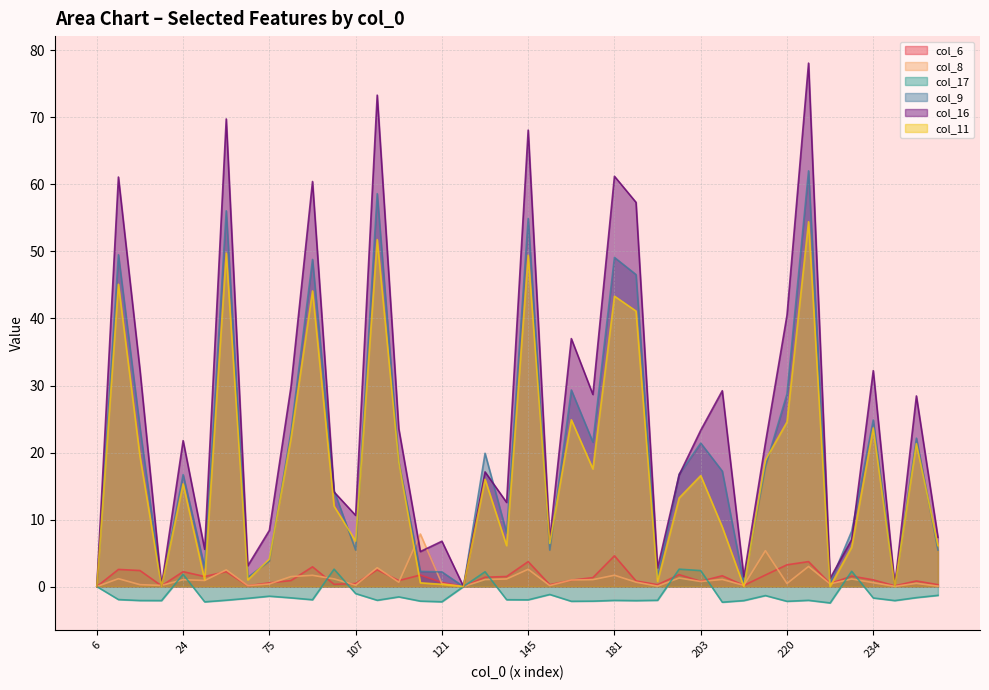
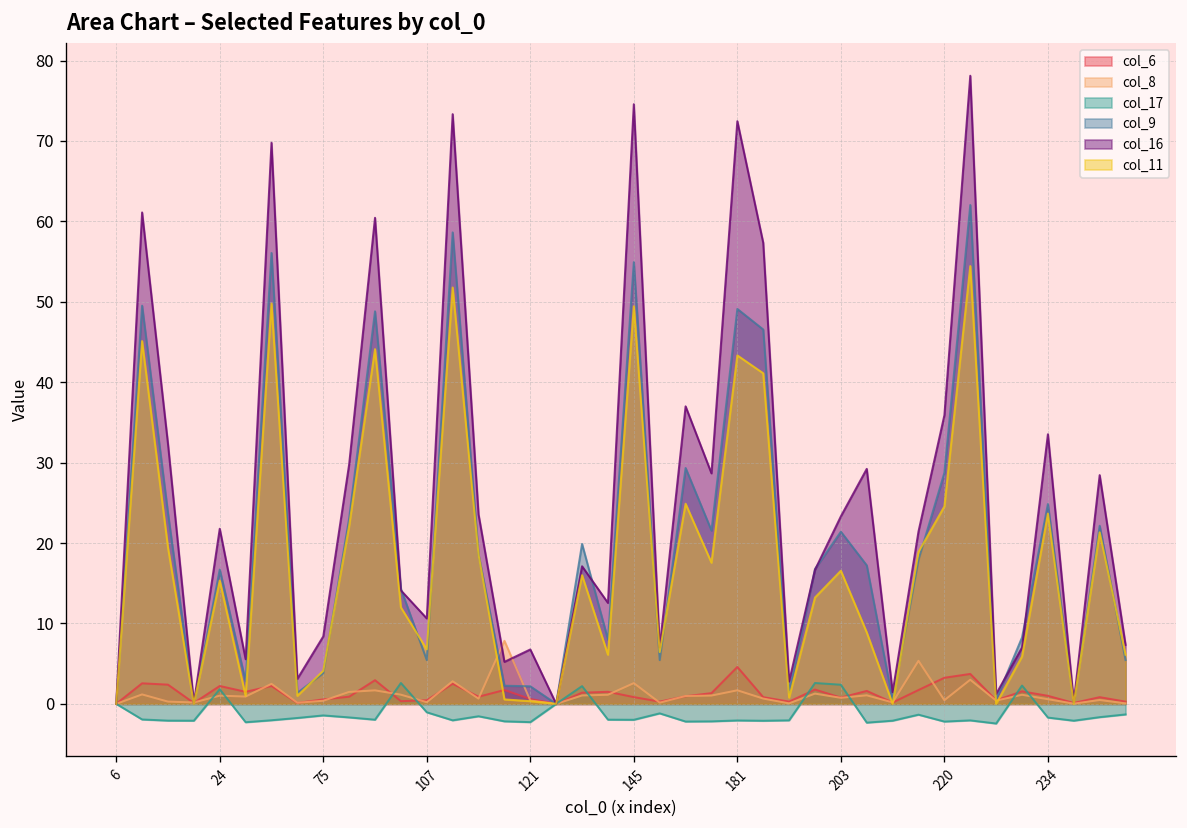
col_6, 145: 4 -> 1
col_16, 145: 68 -> 75
col_16, 181: 61 -> 72
col_16, 220: 40 -> 36
col_16, 234: 32 -> 34
